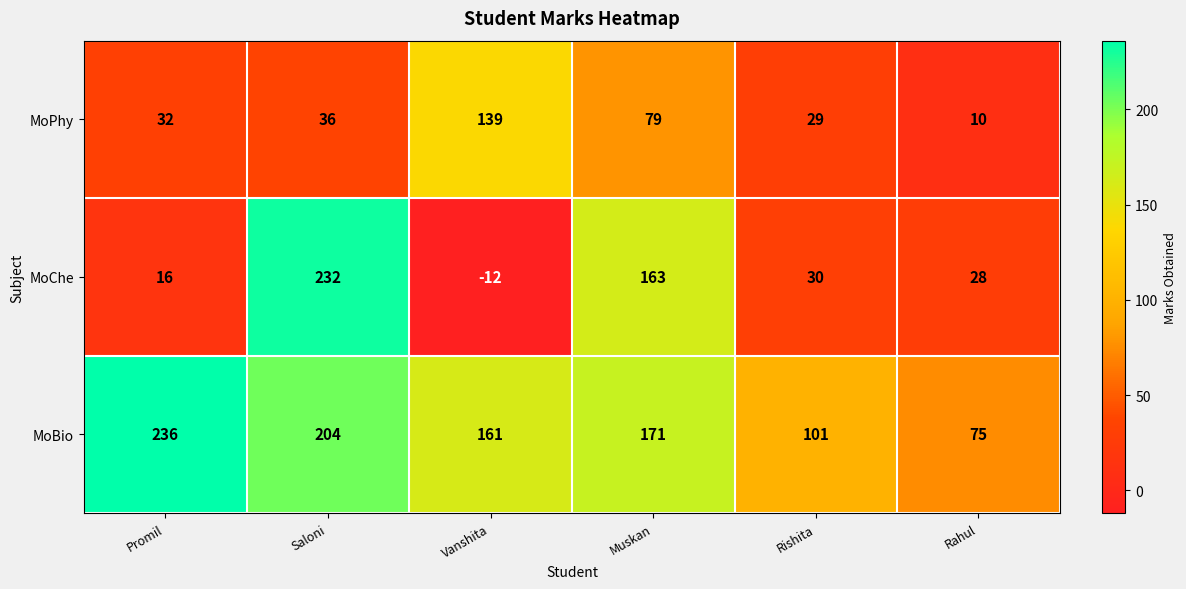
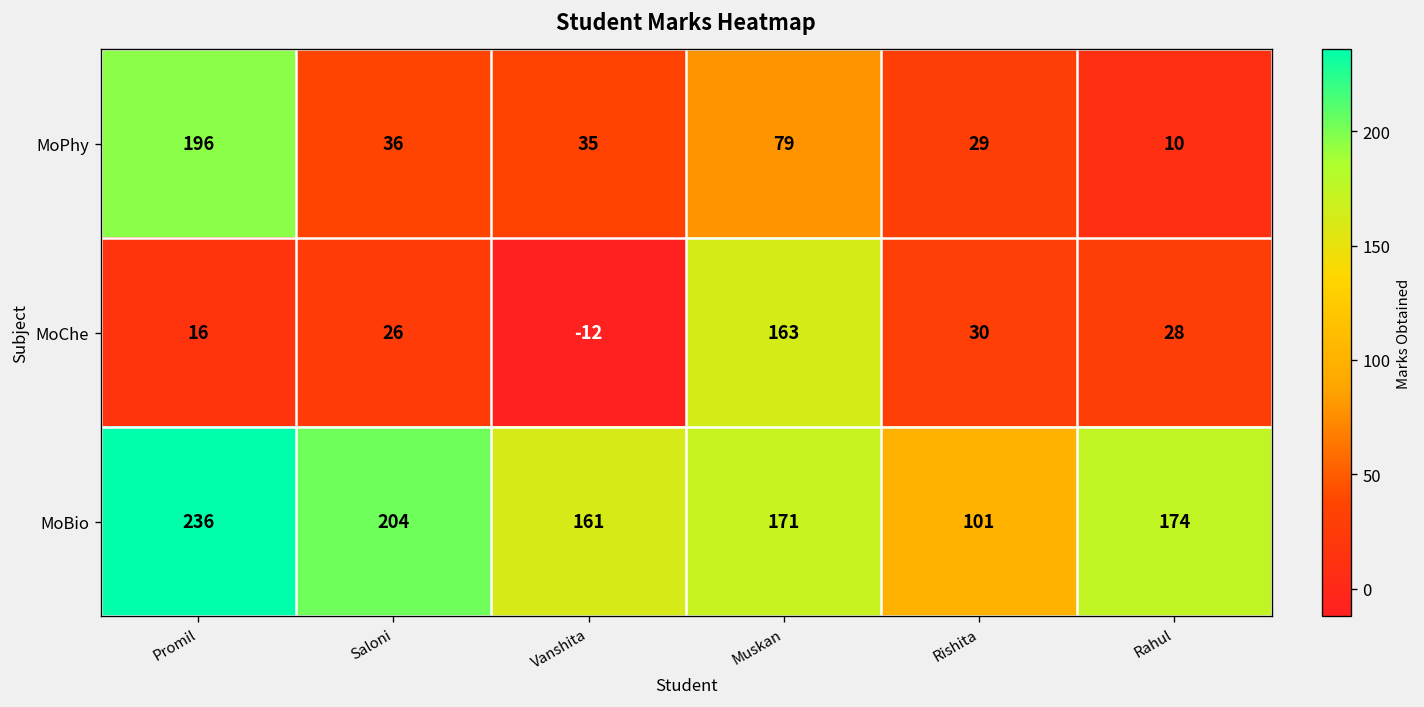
MoPhy, Promil: 32 -> 196
MoPhy, Vanshita: 139 -> 35
MoChe, Saloni: 232 -> 26
MoBio, Rahul: 75 -> 174
